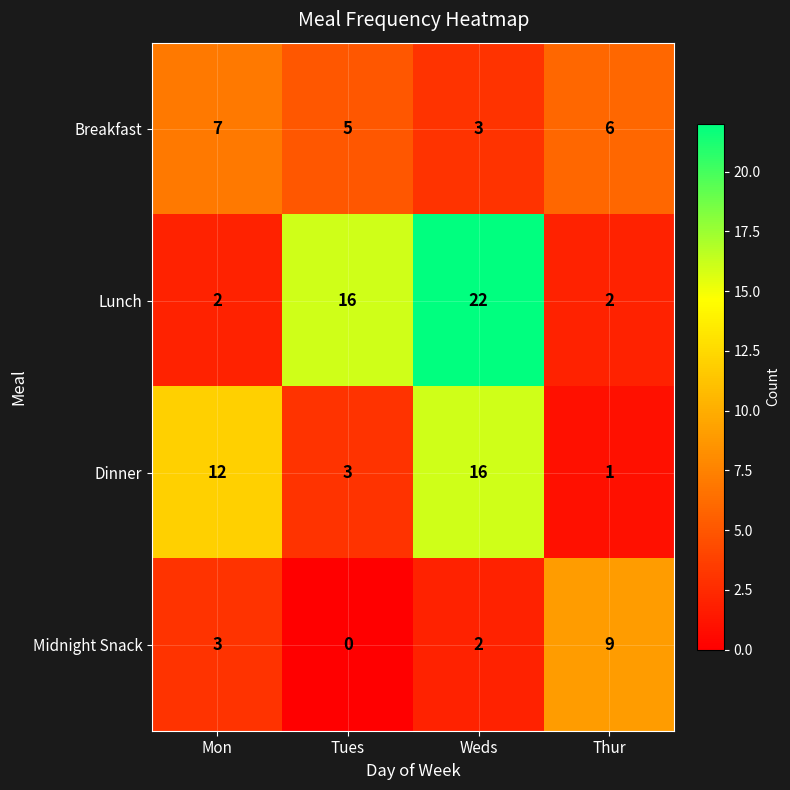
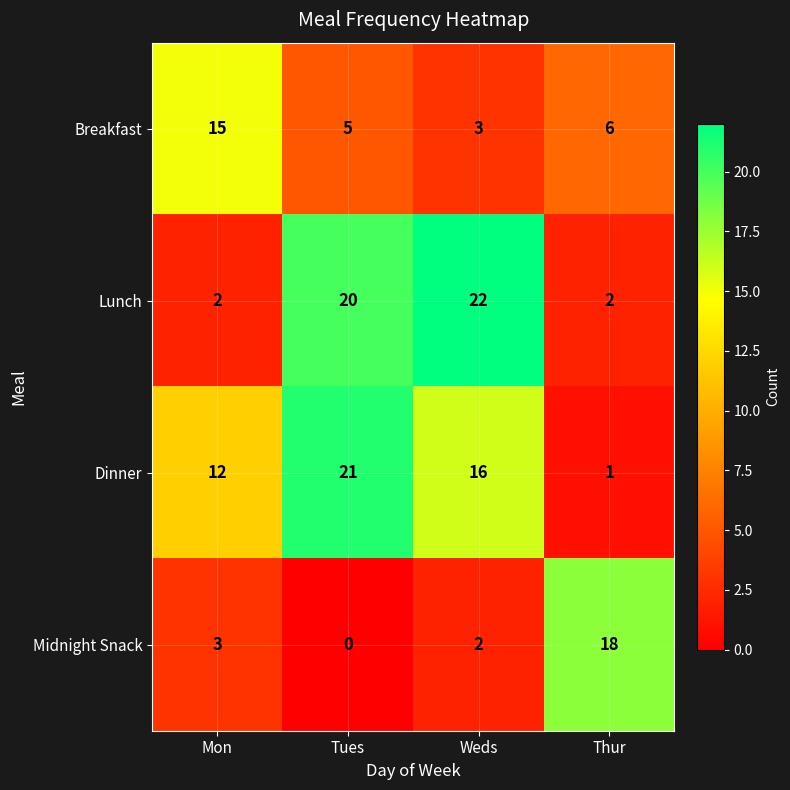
Breakfast, Mon: 7 -> 15
Lunch, Tues: 16 -> 20
Dinner, Tues: 3 -> 21
Midnight Snack, Thur: 9 -> 18
